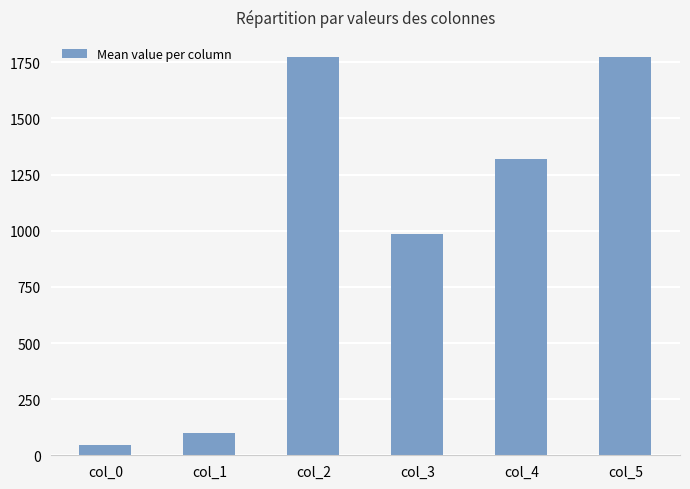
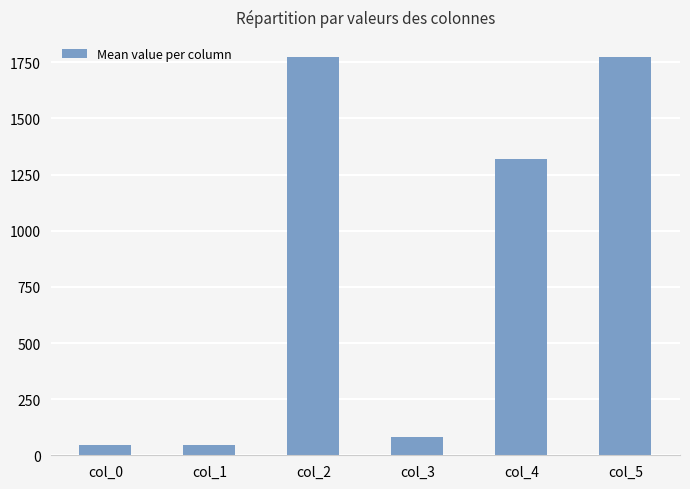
col_1: 100 -> 50
col_3: 990 -> 80
